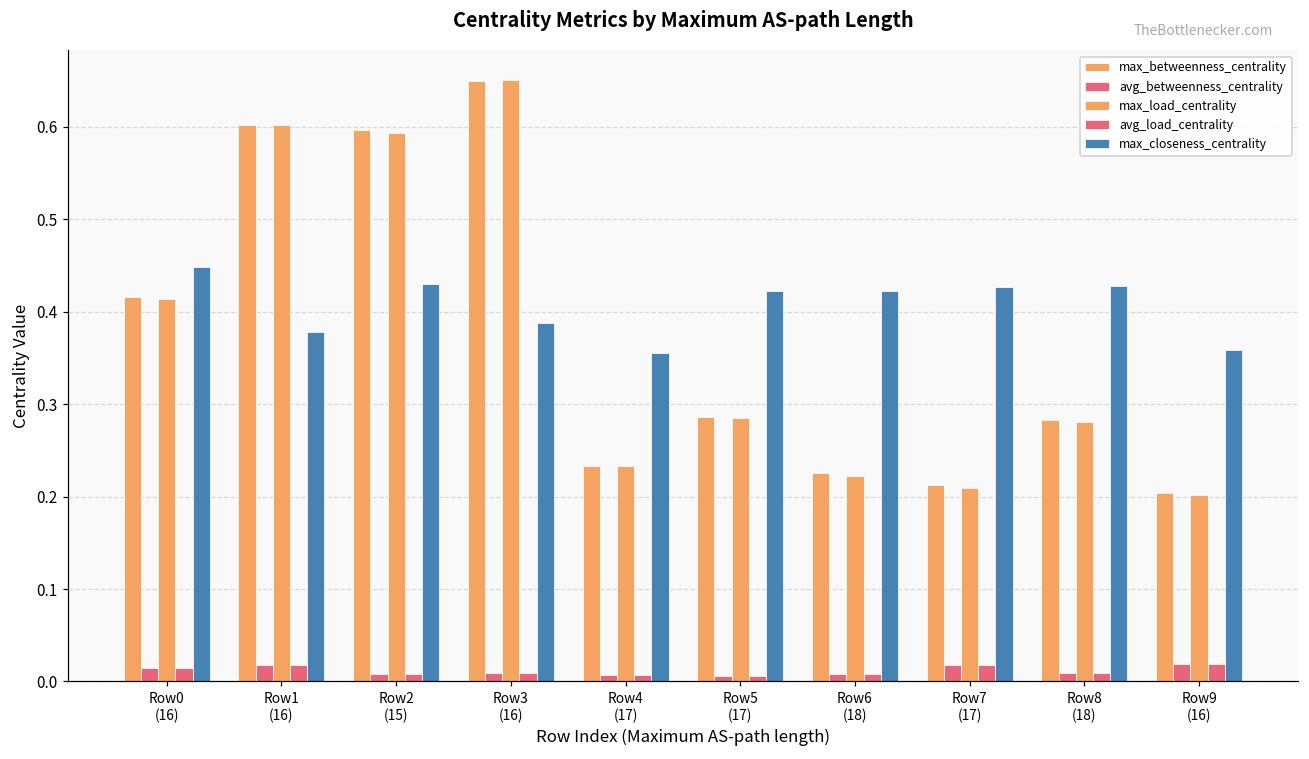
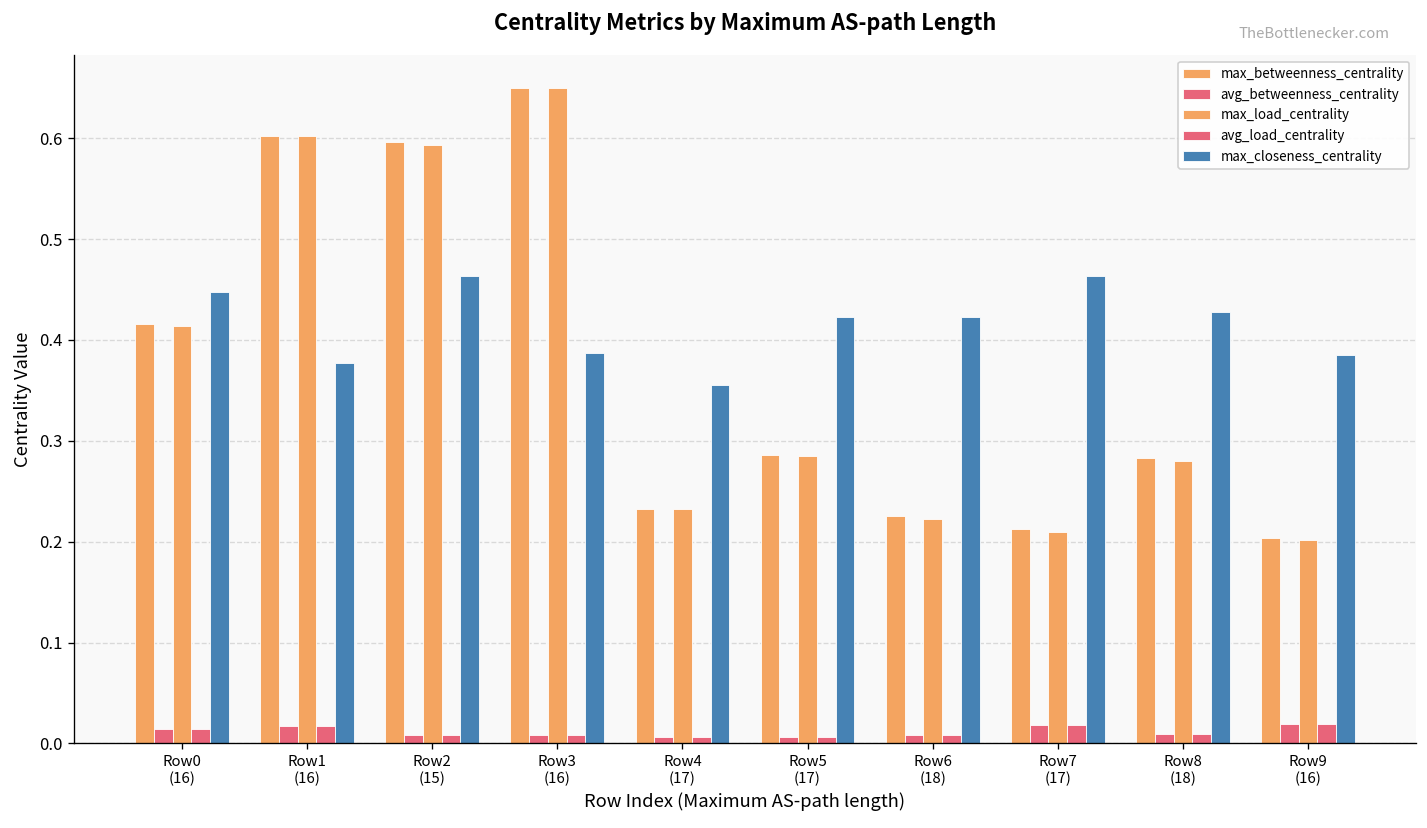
max_closeness_centrality, Row2 (15): 0.43 -> 0.46
max_closeness_centrality, Row7 (17): 0.43 -> 0.46
max_closeness_centrality, Row9 (16): 0.36 -> 0.38
